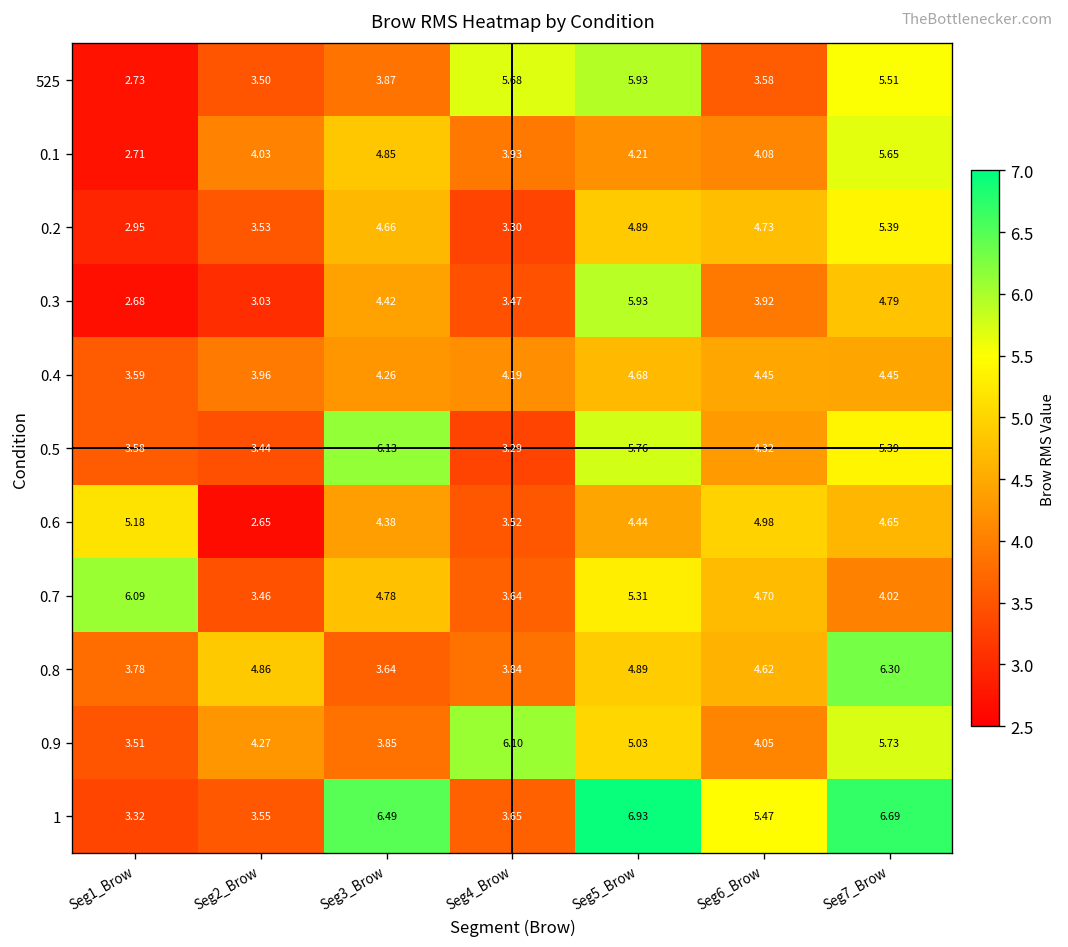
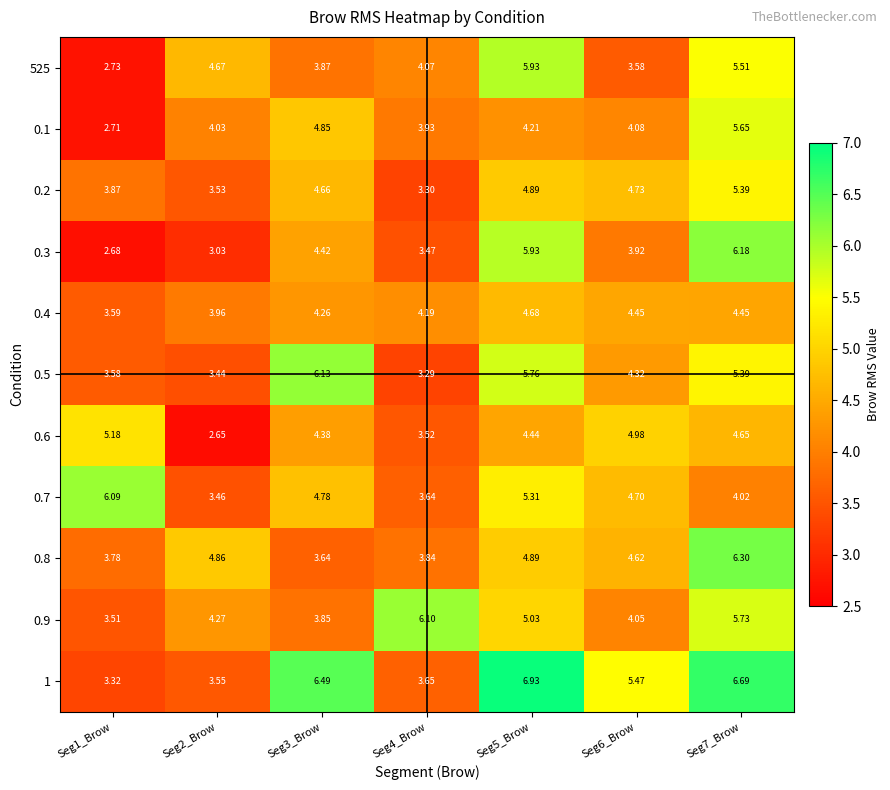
525, Seg2_Brow: 3.50 -> 4.67
525, Seg4_Brow: 5.68 -> 4.07
0.2, Seg1_Brow: 2.95 -> 3.87
0.3, Seg7_Brow: 4.79 -> 6.18
